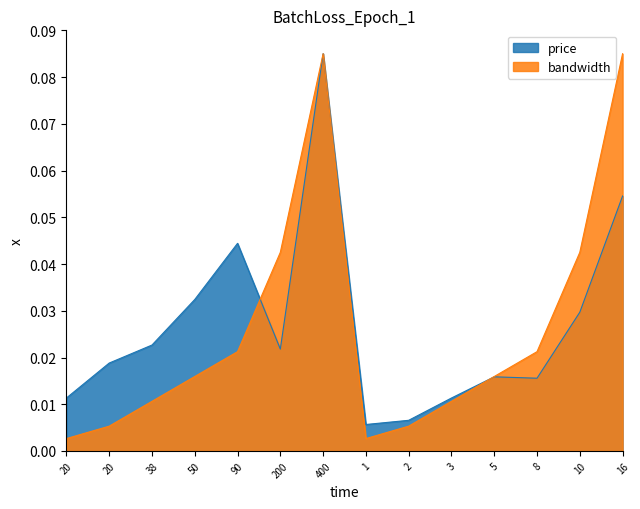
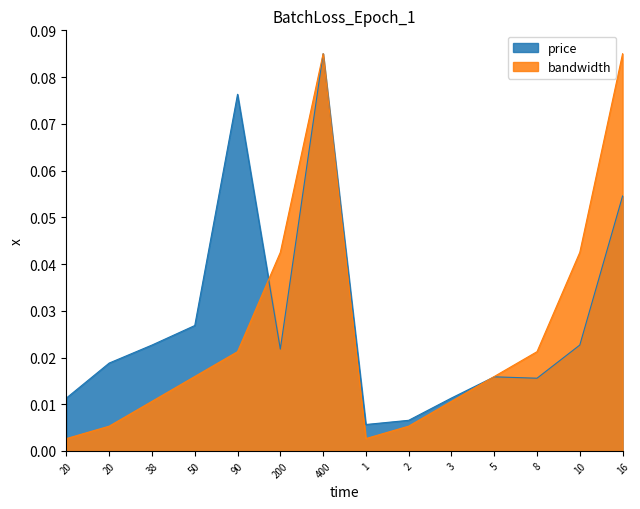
price, 50: 0.032 -> 0.027
price, 90: 0.044 -> 0.076
price, 10: 0.030 -> 0.023
